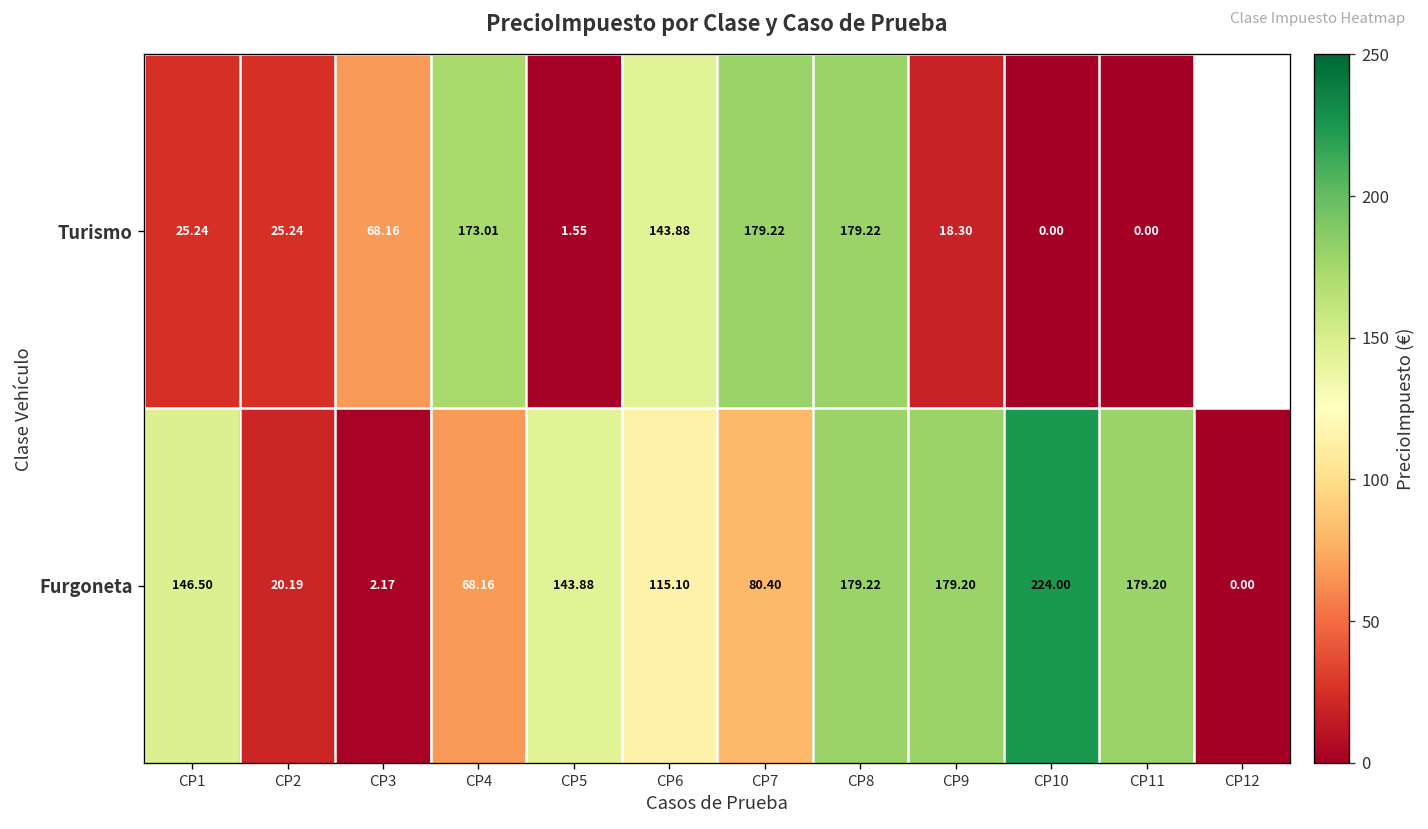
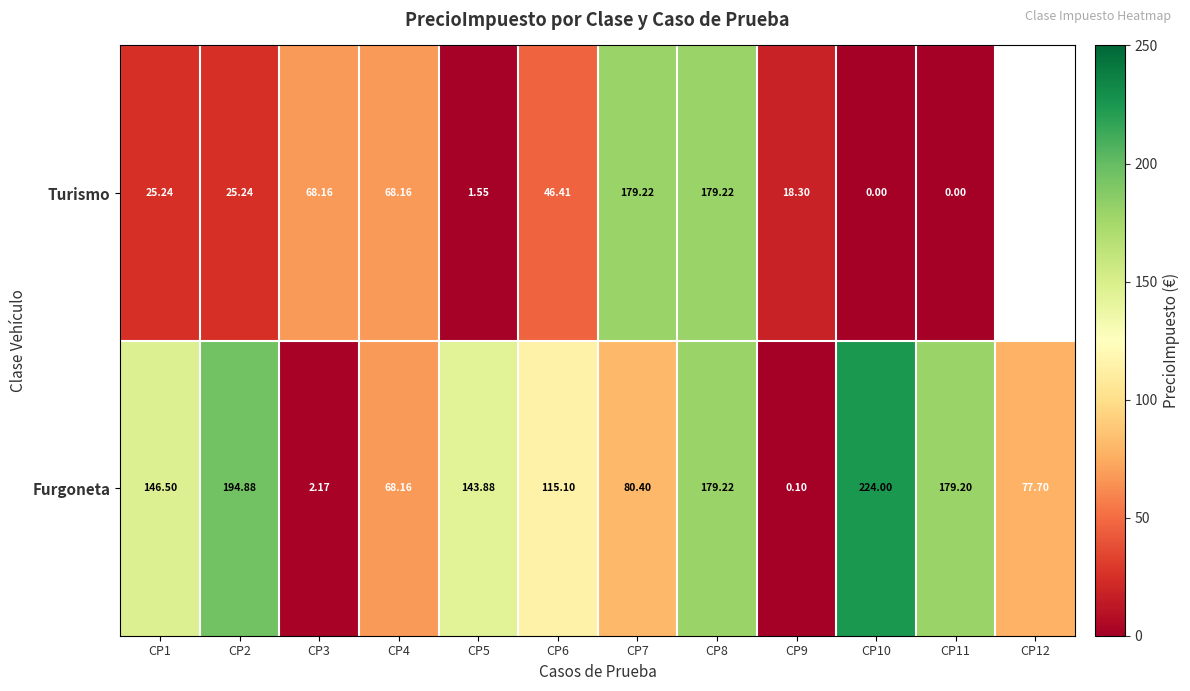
Turismo, CP4: 173.01 -> 68.16
Turismo, CP6: 143.88 -> 46.41
Furgoneta, CP2: 20.19 -> 194.88
Furgoneta, CP9: 179.20 -> 0.10
Furgoneta, CP12: 0.00 -> 77.70
